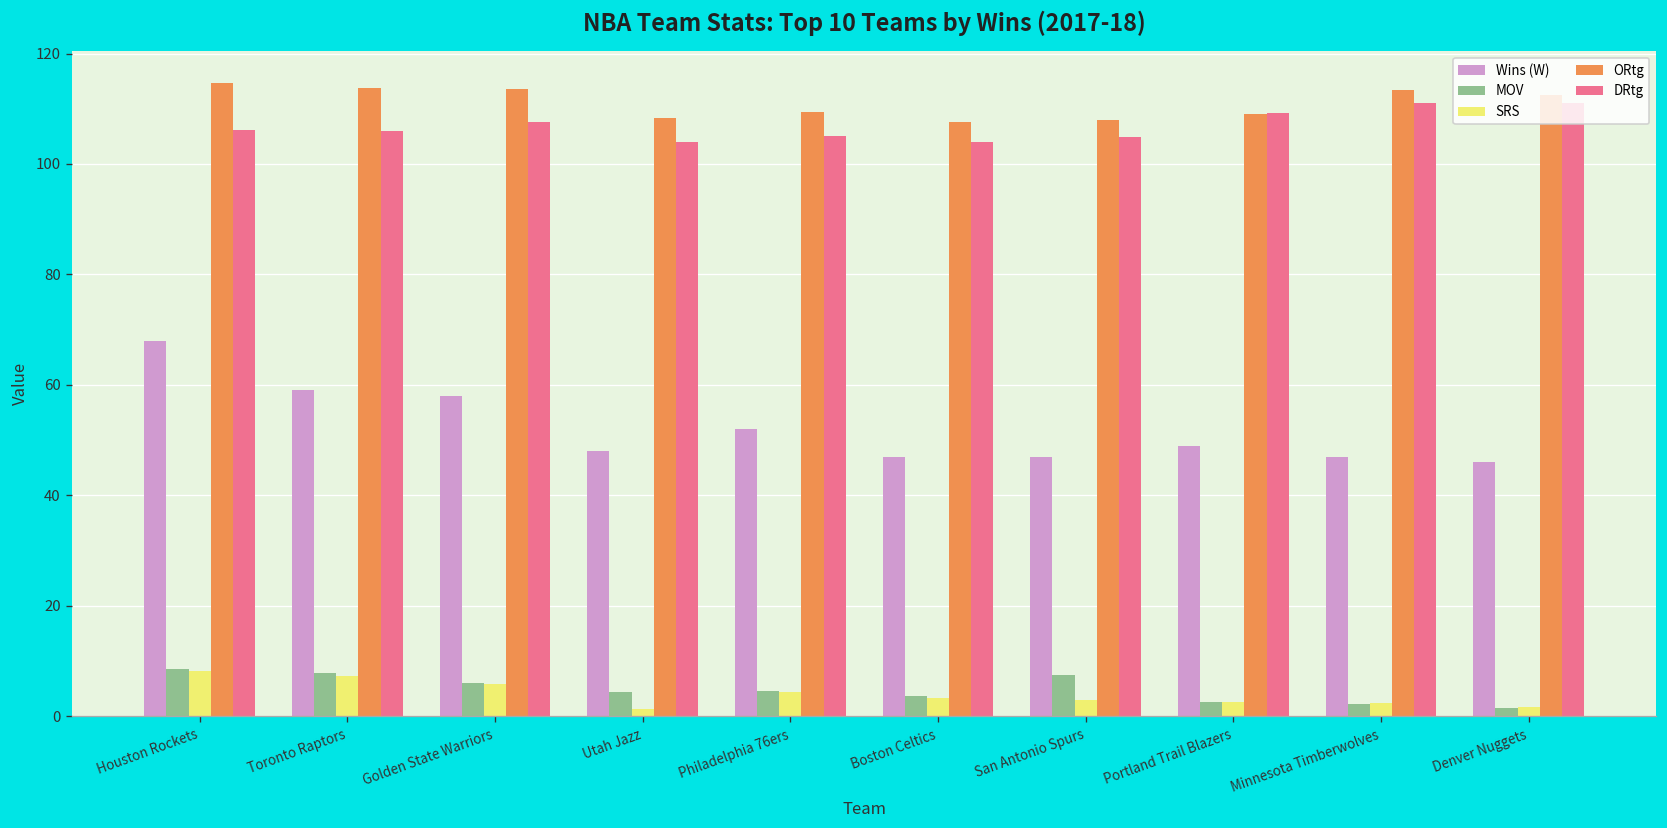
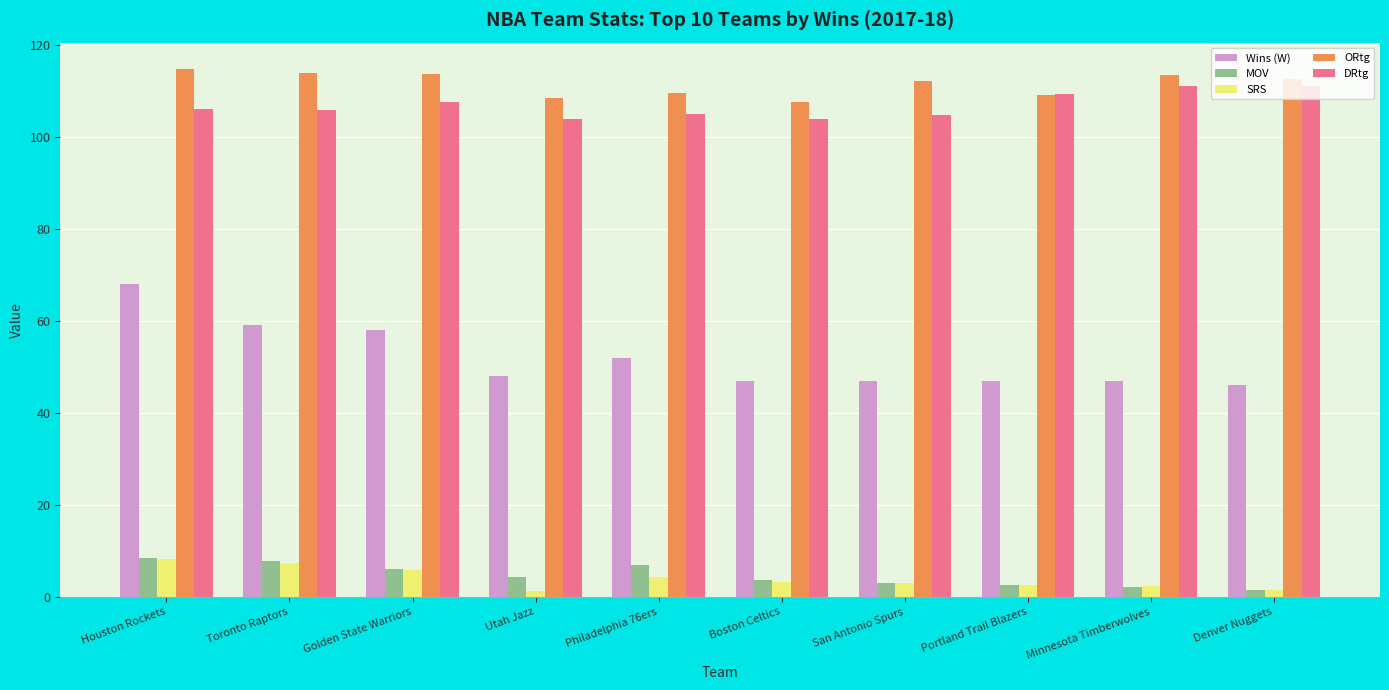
MOV, Philadelphia 76ers: 5 -> 7
MOV, San Antonio Spurs: 7 -> 3
ORtg, San Antonio Spurs: 108 -> 112
Wins (W), Portland Trail Blazers: 49 -> 47
